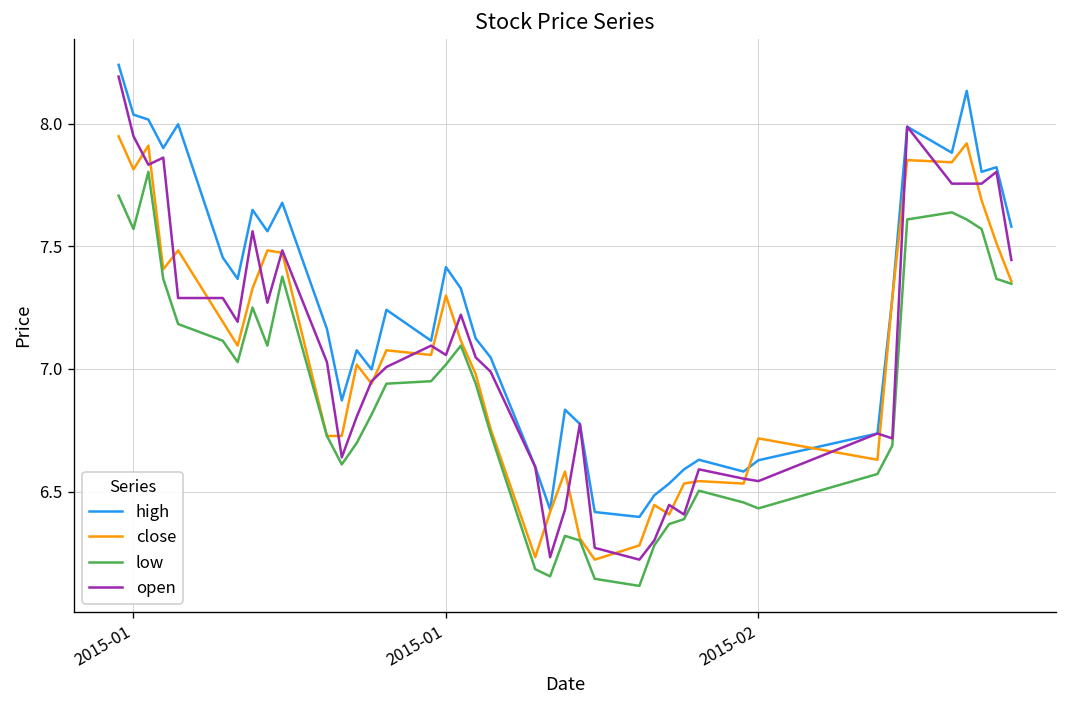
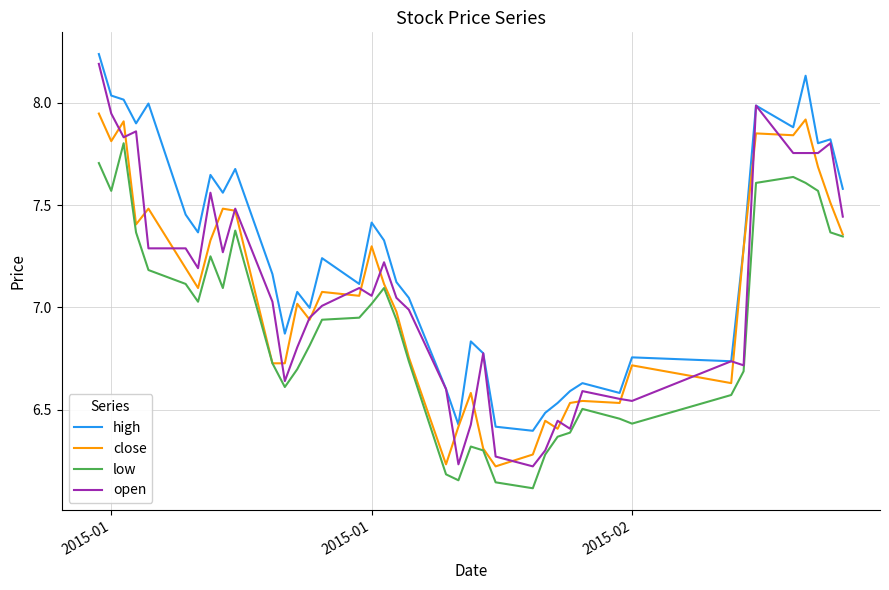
high, 2015-02: 6.63 -> 6.76
